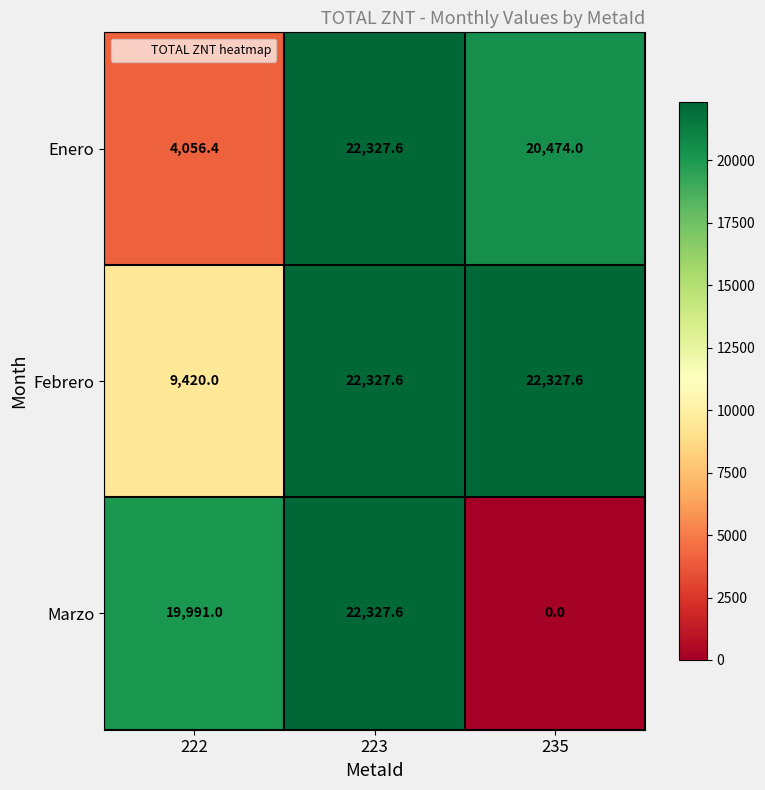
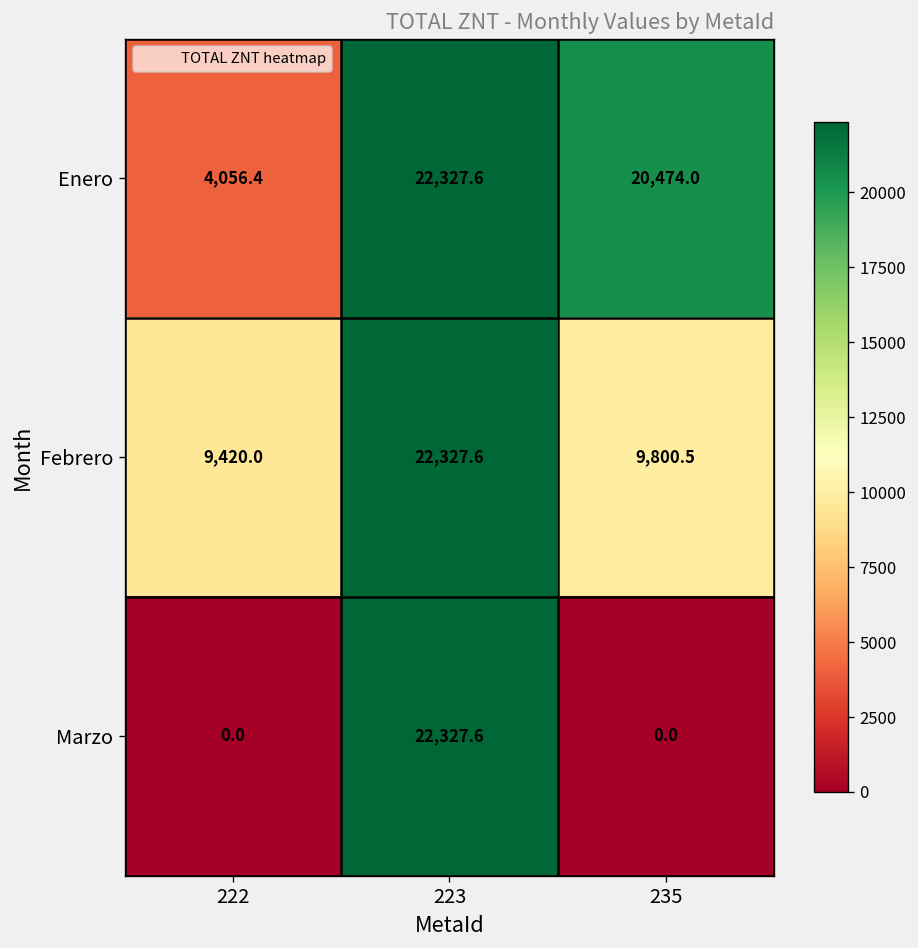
Febrero, 235: 22,327.6 -> 9,800.5
Marzo, 222: 19,991.0 -> 0.0
